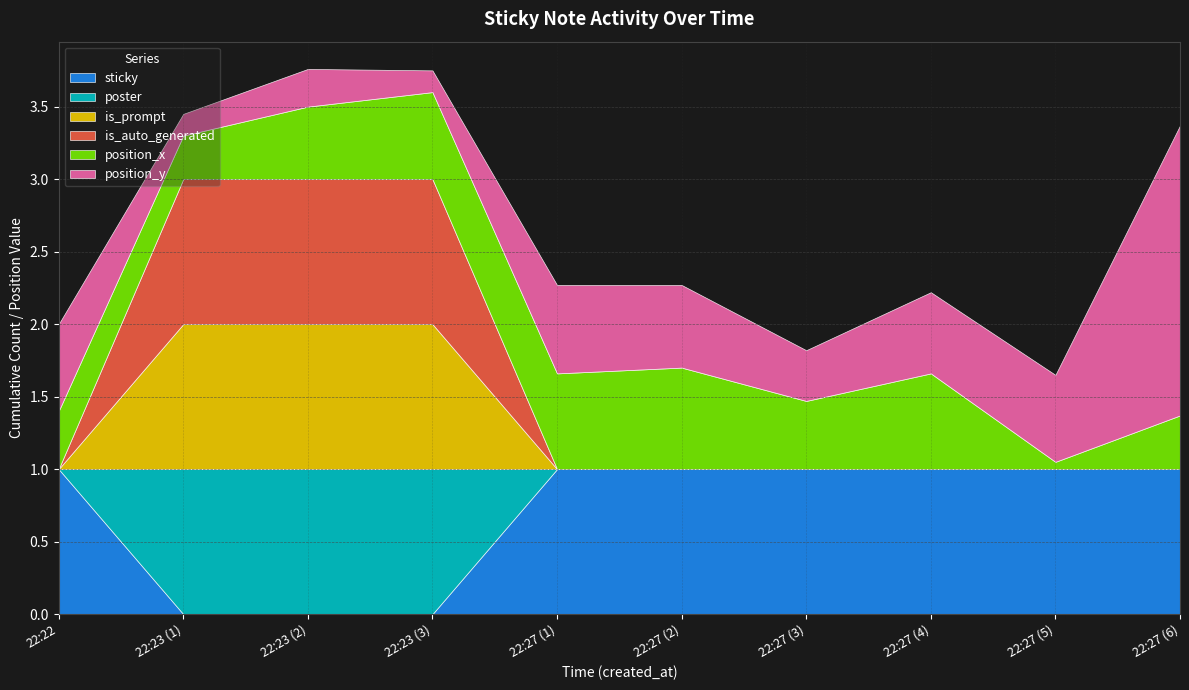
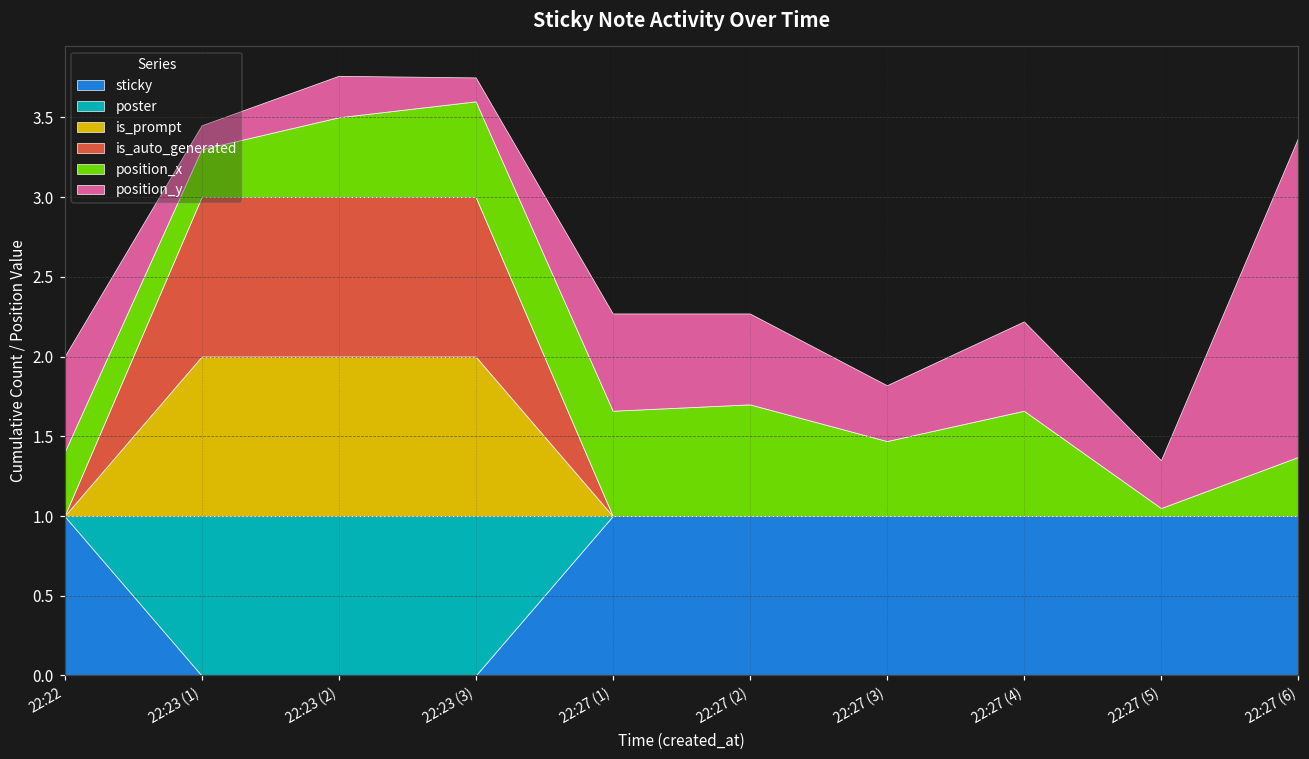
position_y, 22:27 (5): 0.6 -> 0.3
